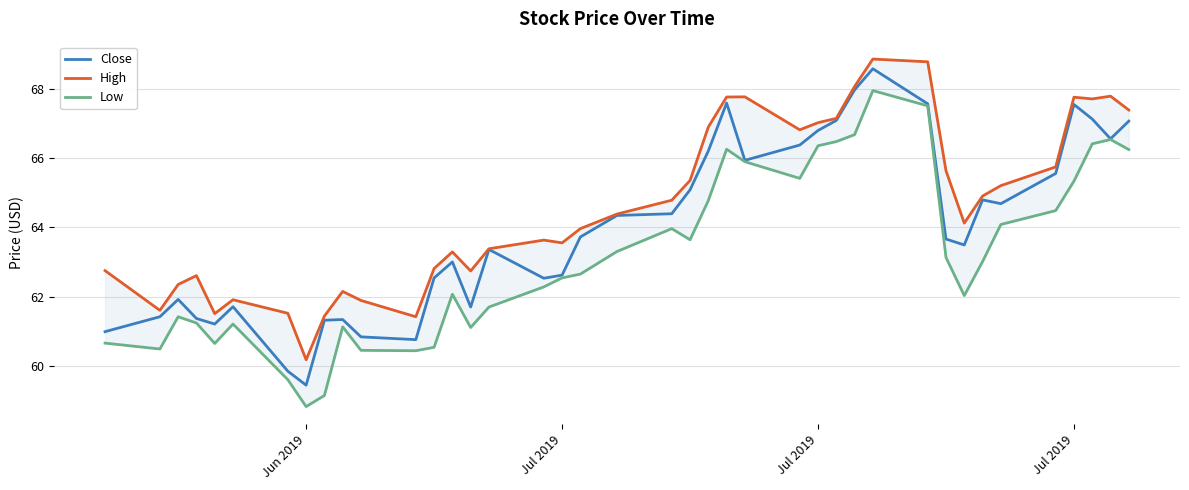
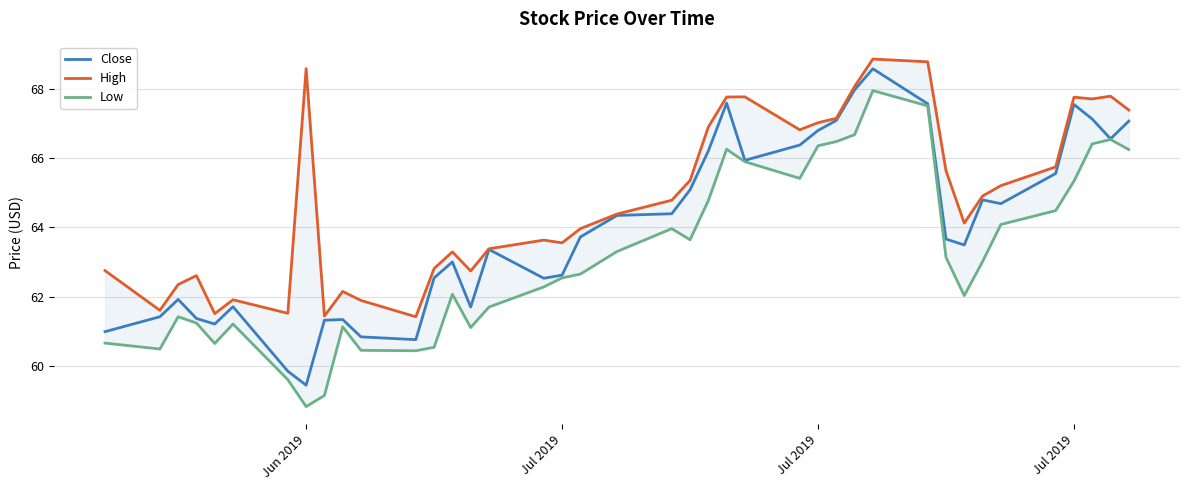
High, Jun 2019: 60.2 -> 68.6
